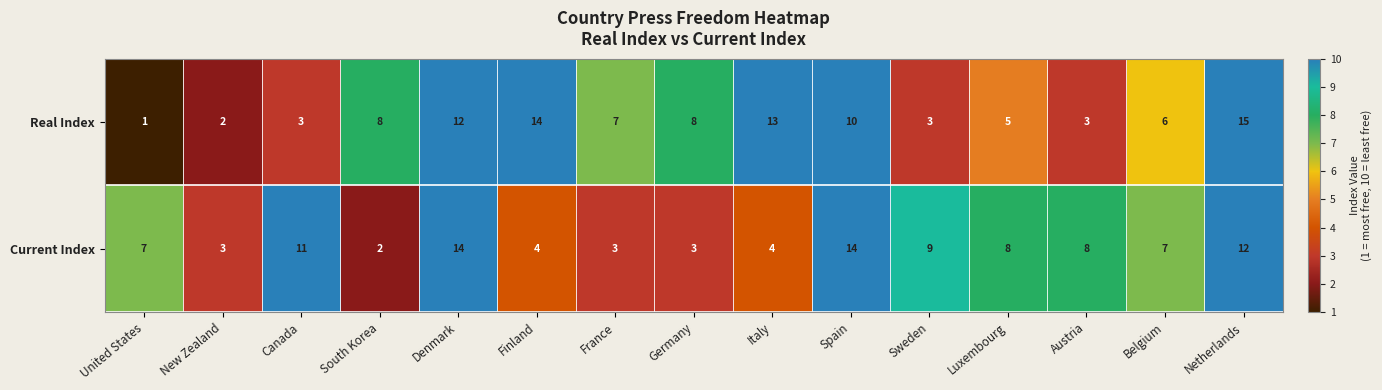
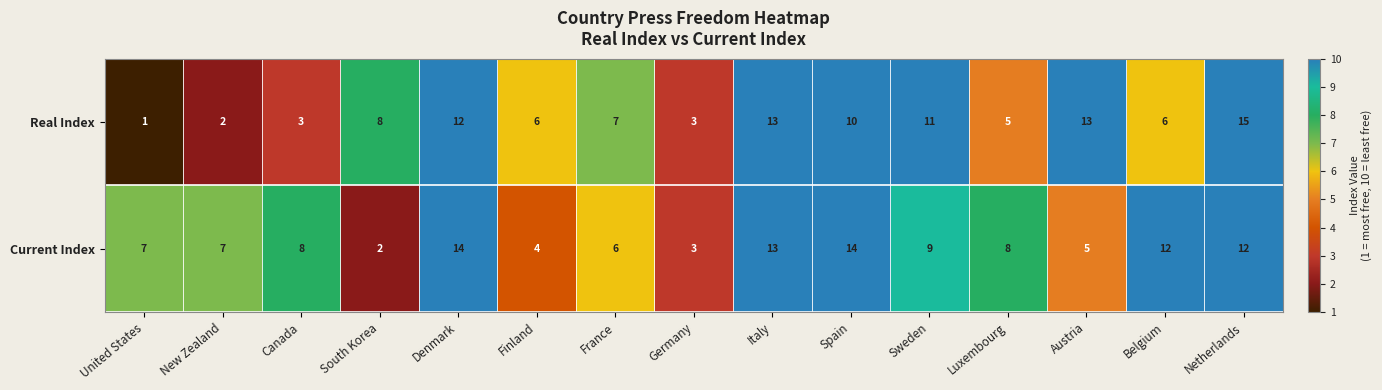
Real Index, Finland: 14 -> 6
Real Index, Germany: 8 -> 3
Real Index, Sweden: 3 -> 11
Real Index, Austria: 3 -> 13
Current Index, New Zealand: 3 -> 7
Current Index, Canada: 11 -> 8
Current Index, France: 3 -> 6
Current Index, Italy: 4 -> 13
Current Index, Austria: 8 -> 5
Current Index, Belgium: 7 -> 12
